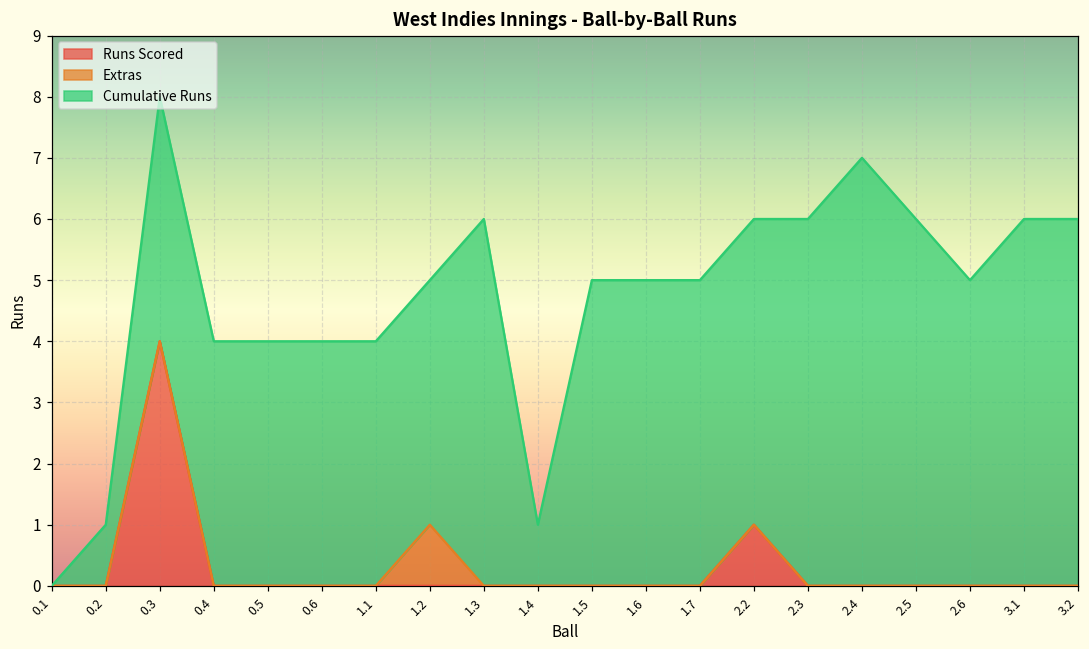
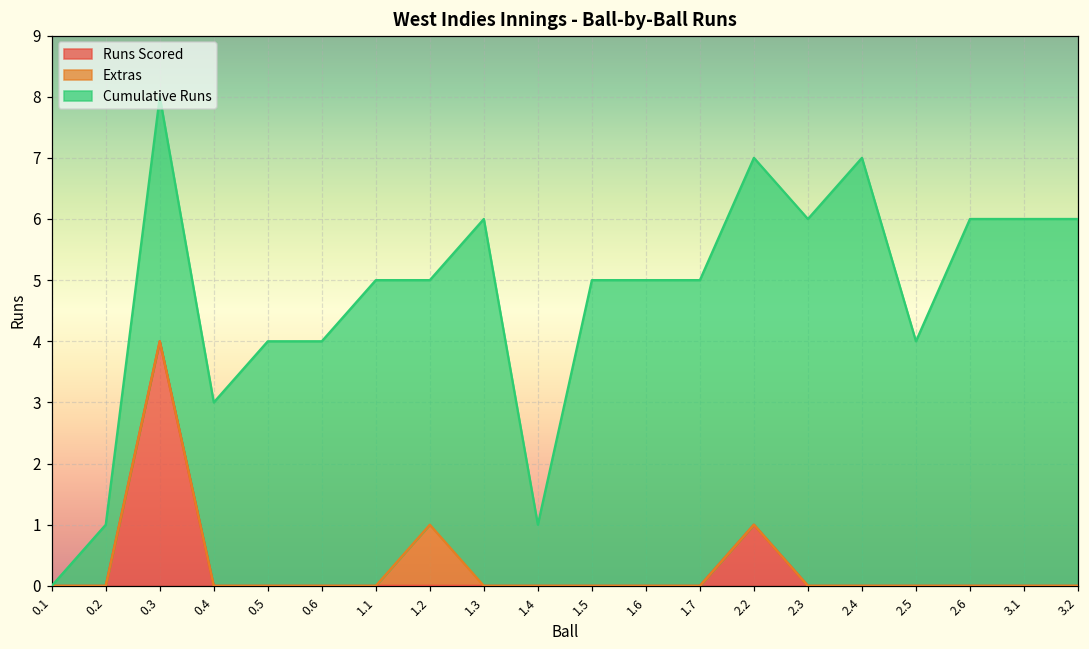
Cumulative Runs, 0.4: 4 -> 3
Cumulative Runs, 1.1: 4 -> 5
Cumulative Runs, 2.2: 5 -> 6
Cumulative Runs, 2.5: 6 -> 4
Cumulative Runs, 2.6: 5 -> 6
